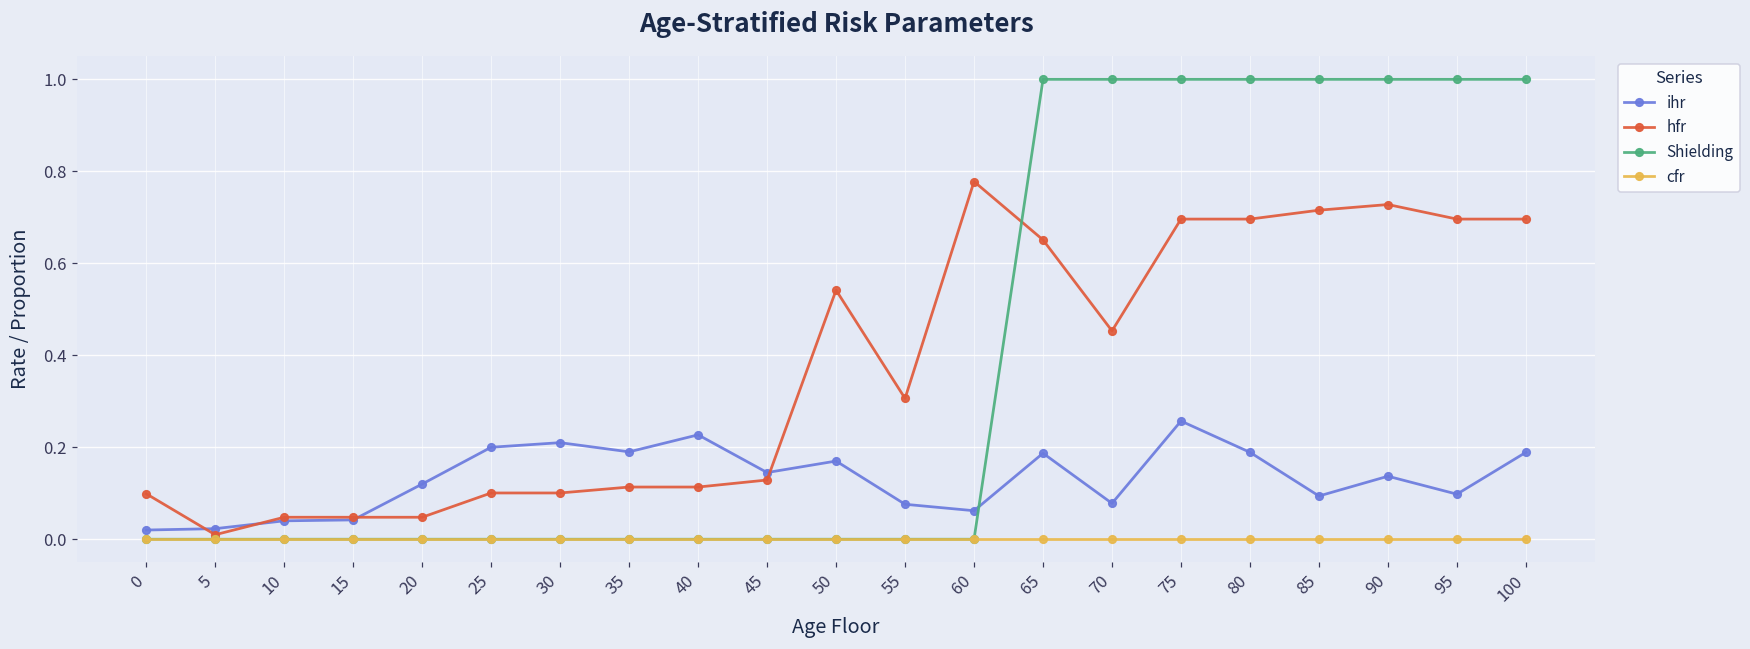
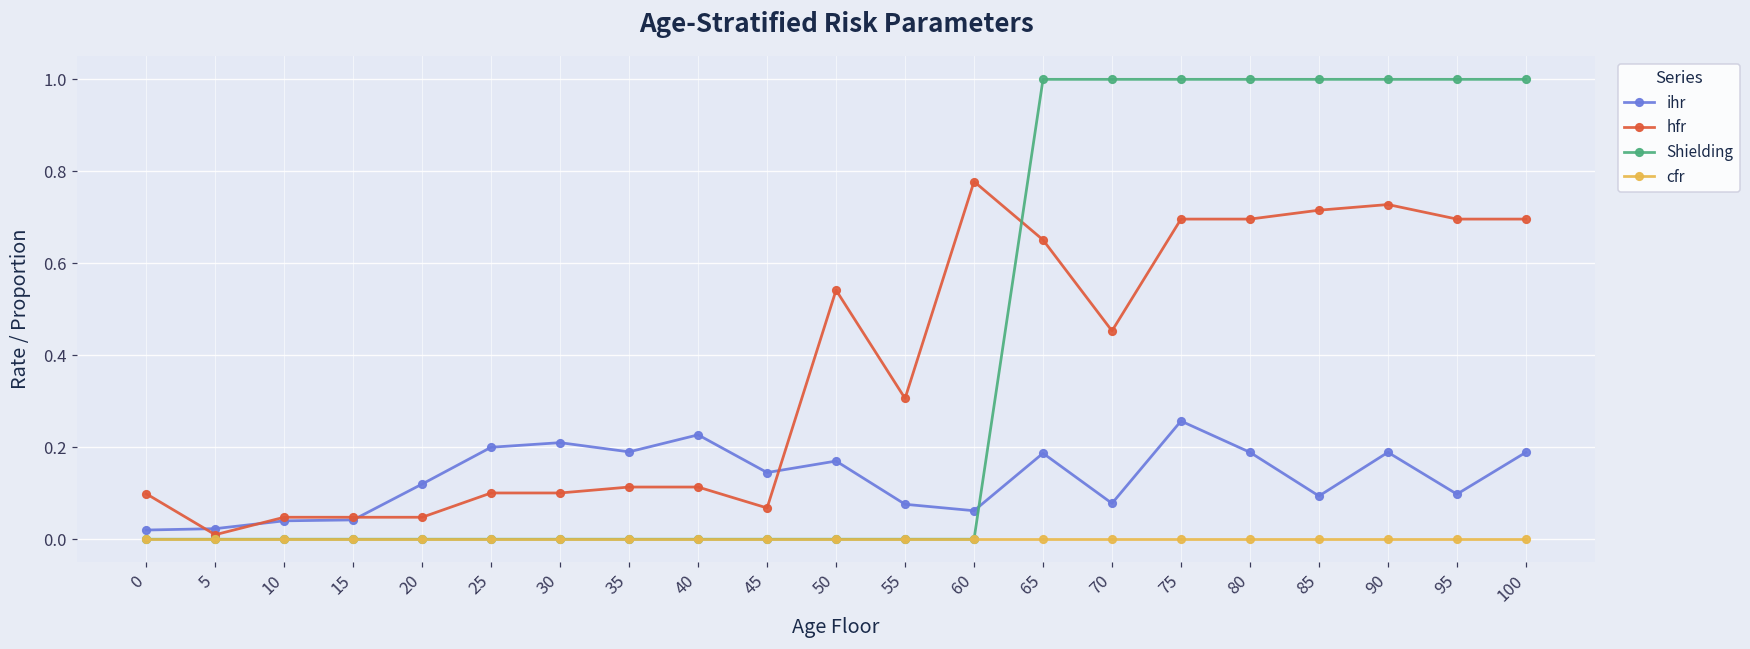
hfr, 45: 0.13 -> 0.07
ihr, 90: 0.14 -> 0.19
